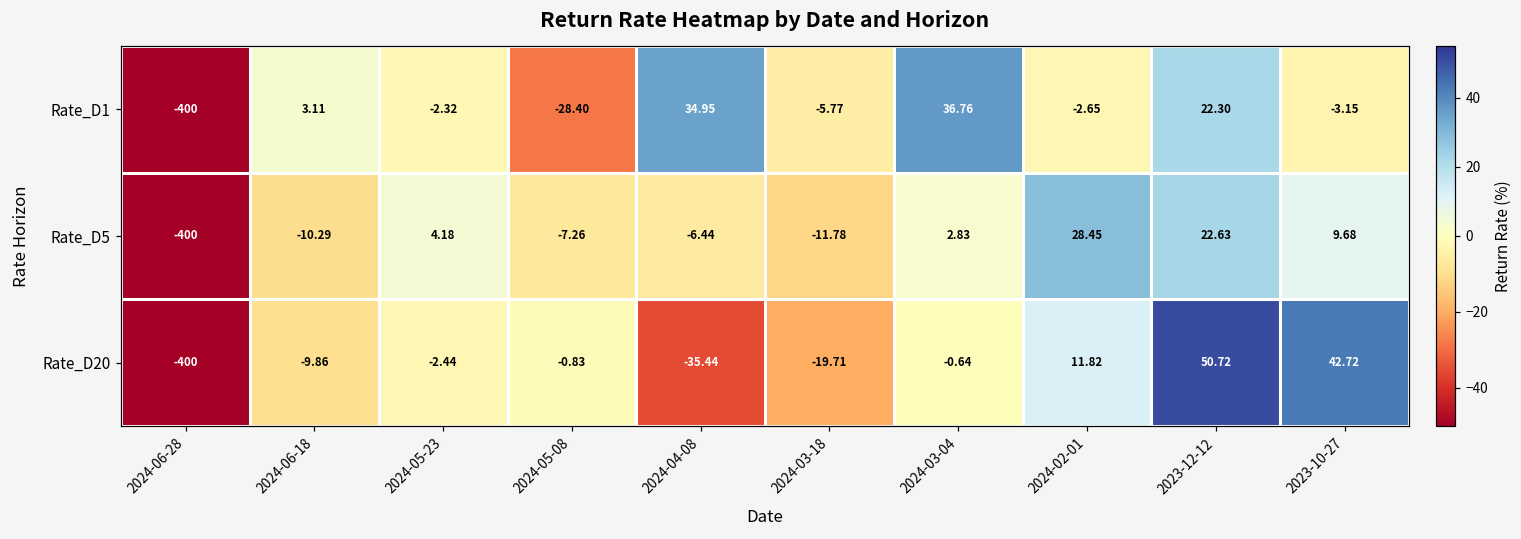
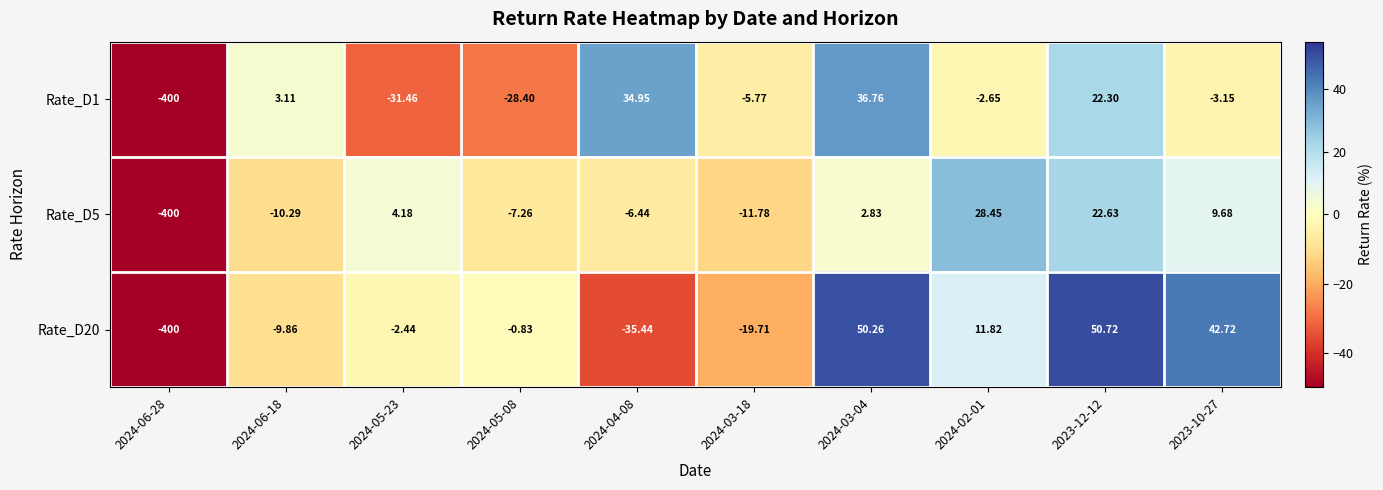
Rate_D1, 2024-05-23: -2.32 -> -31.46
Rate_D20, 2024-03-04: -0.64 -> 50.26
